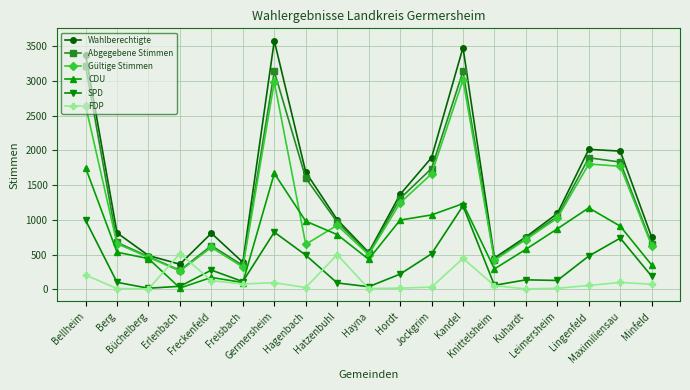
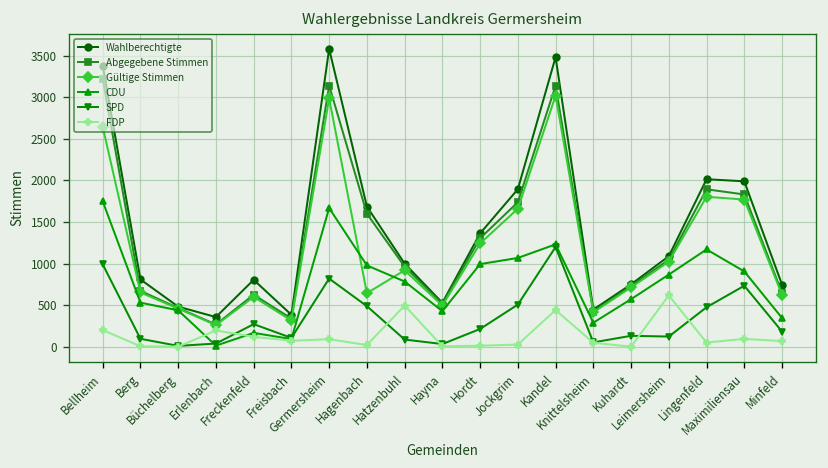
FDP, Erlenbach: 500 -> 200
FDP, Leimersheim: 0 -> 600
